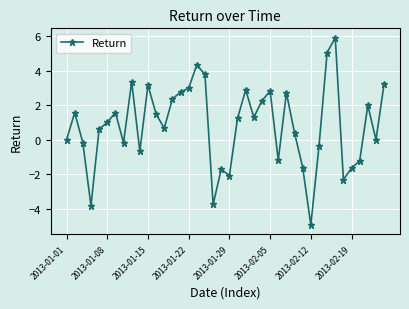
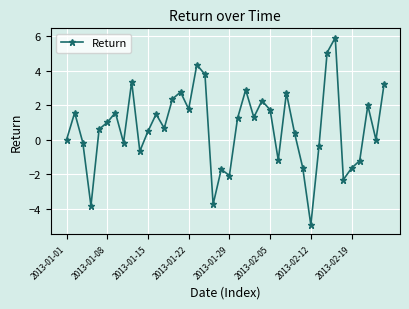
2013-01-15: 3.2 -> 0.5
2013-01-22: 3.0 -> 1.8
2013-02-05: 2.8 -> 1.7
